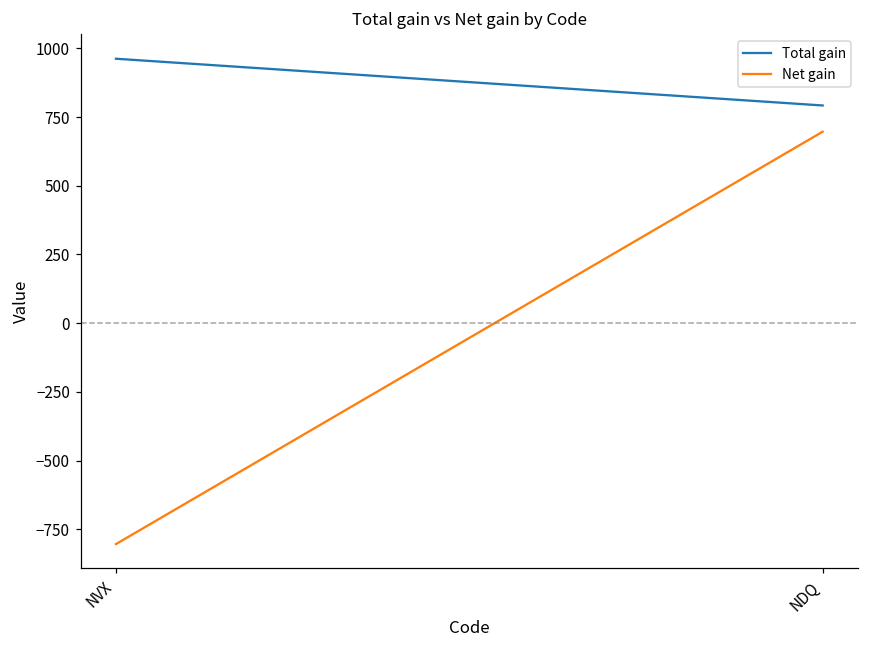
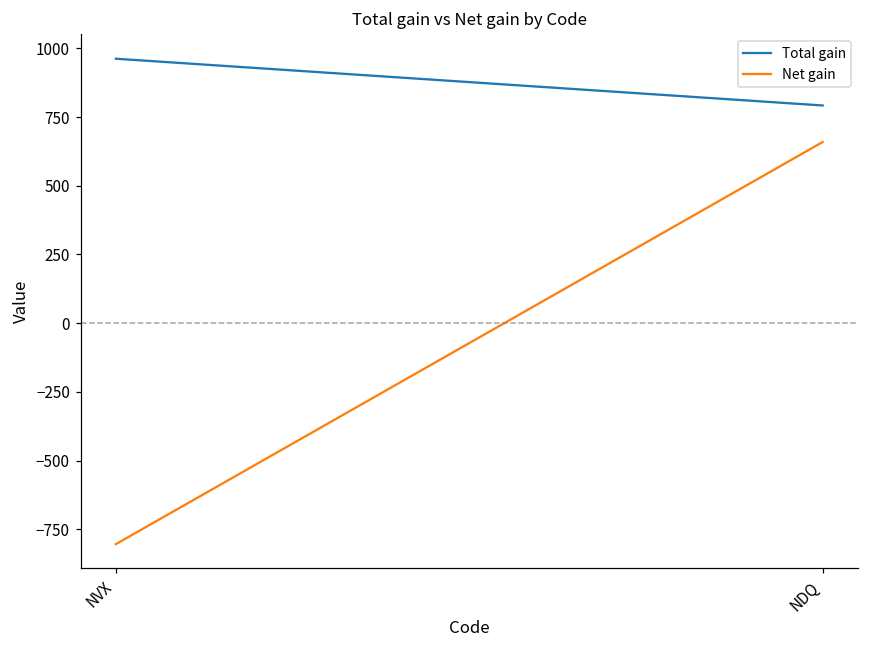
Net gain, NDQ: 700 -> 660
